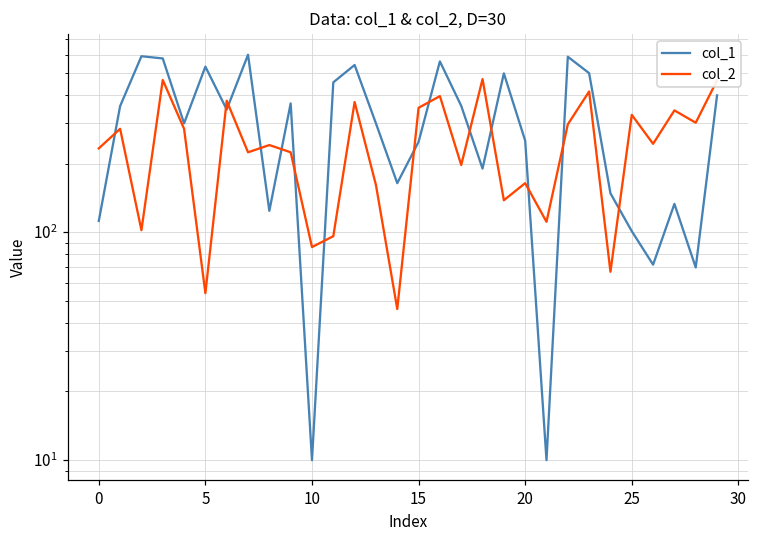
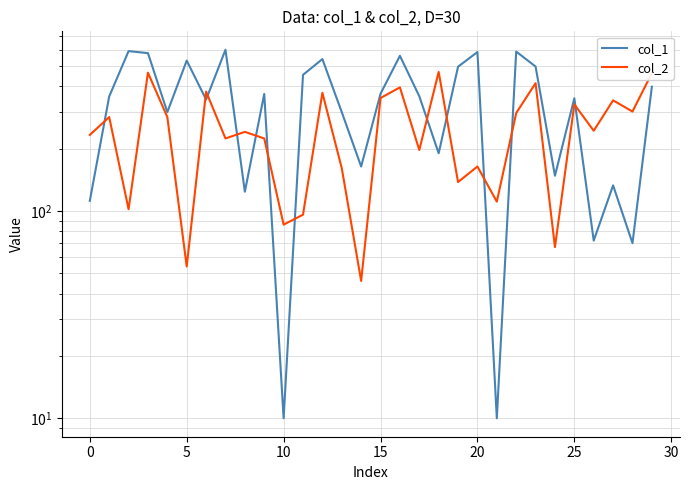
col_1, 15: 250 -> 370
col_1, 20: 250 -> 590
col_1, 25: 100 -> 350
